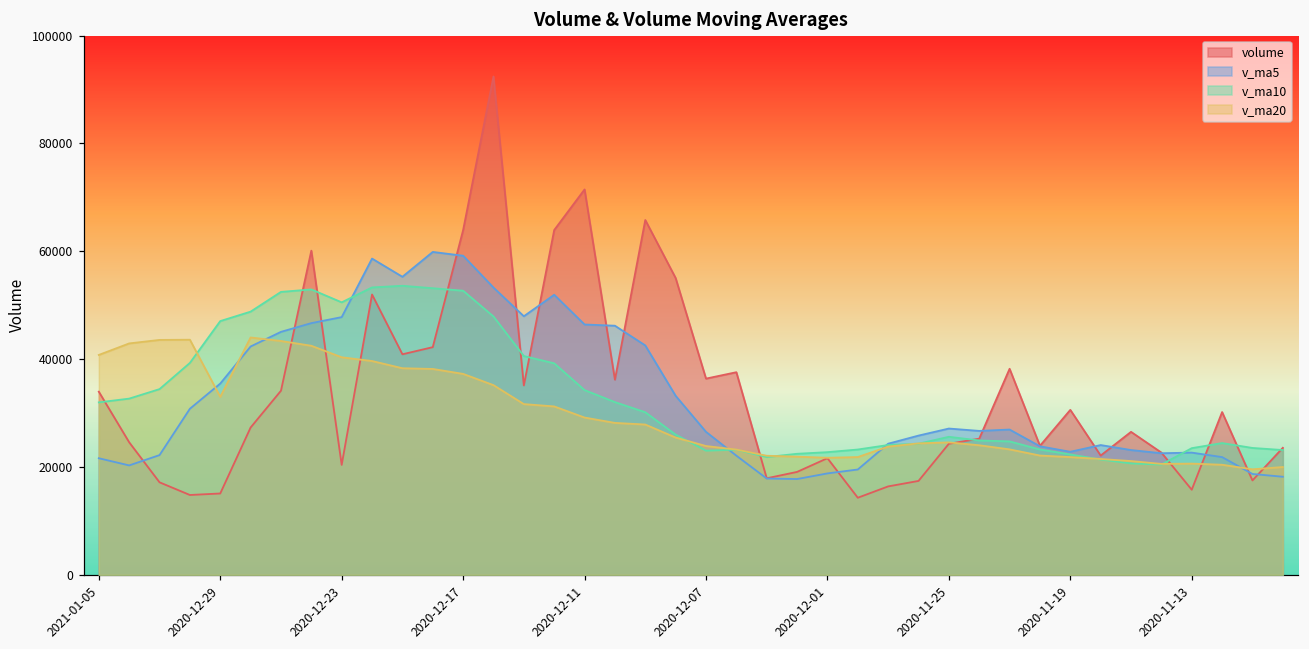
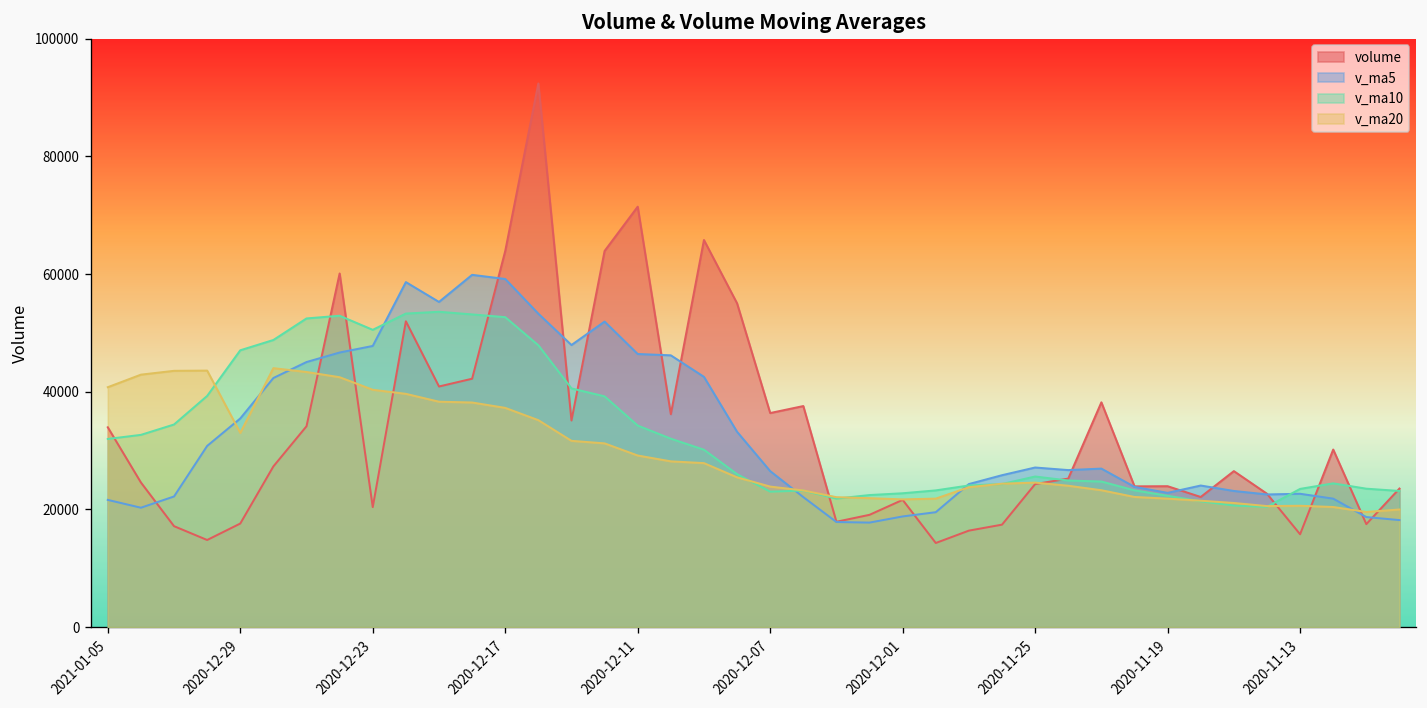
volume, 2020-12-29: 15000 -> 18000
volume, 2020-11-19: 31000 -> 24000
